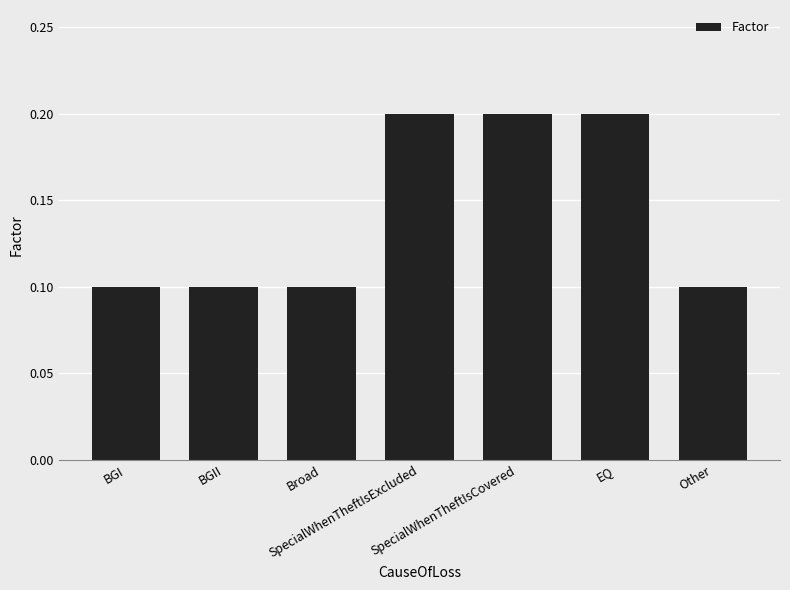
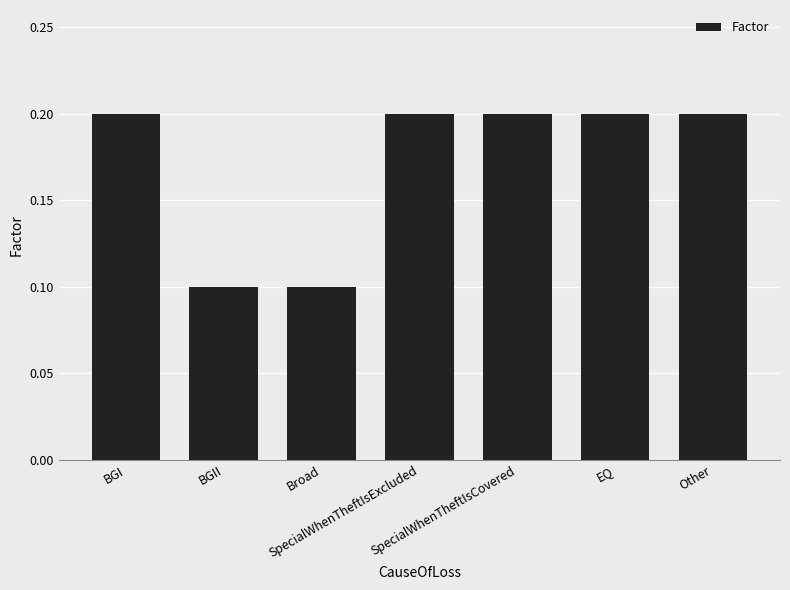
BGI: 0.1 -> 0.2
Other: 0.1 -> 0.2
